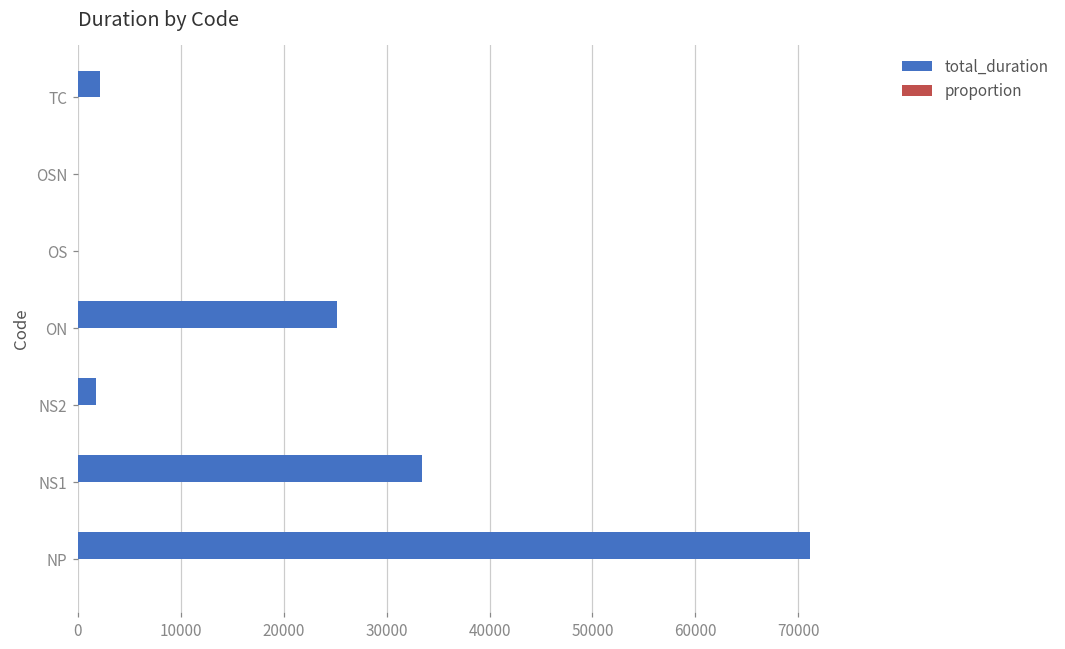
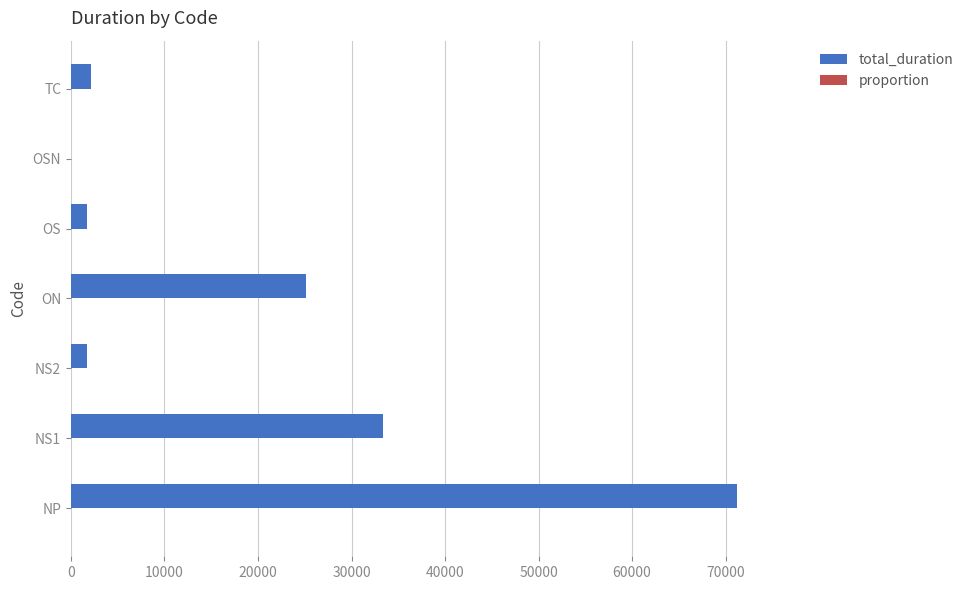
total_duration, OS: 0 -> 2000
